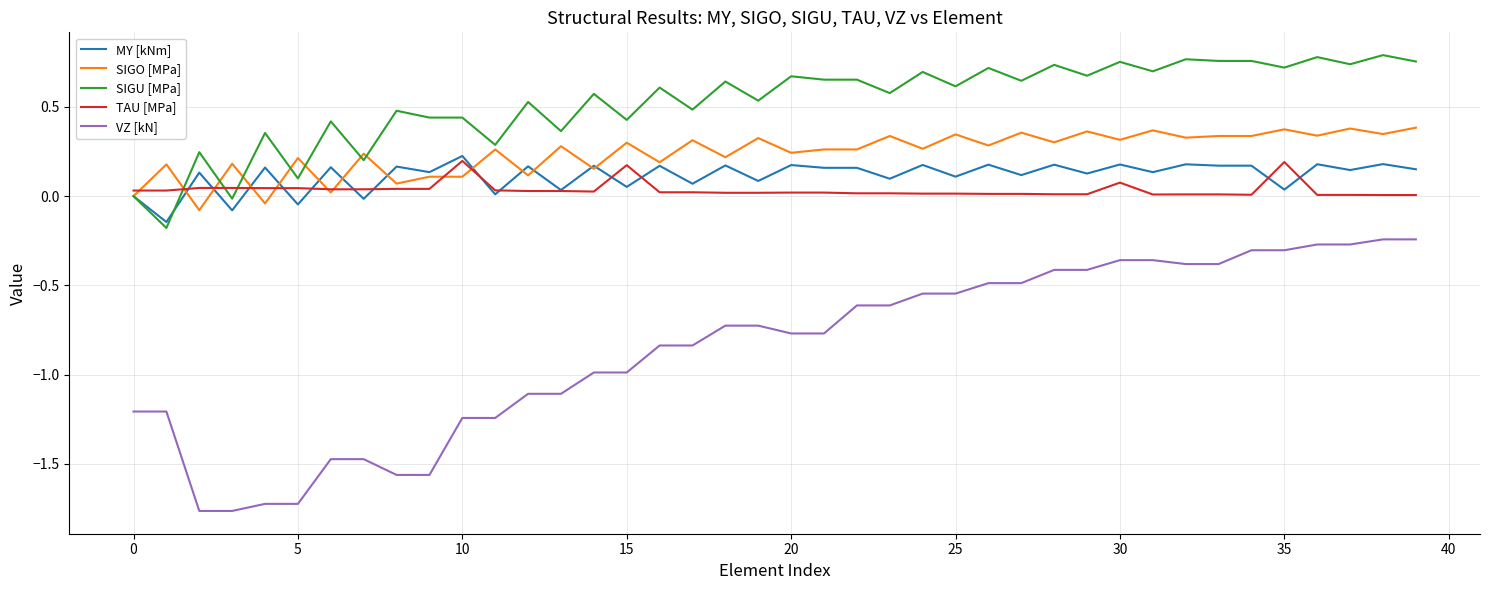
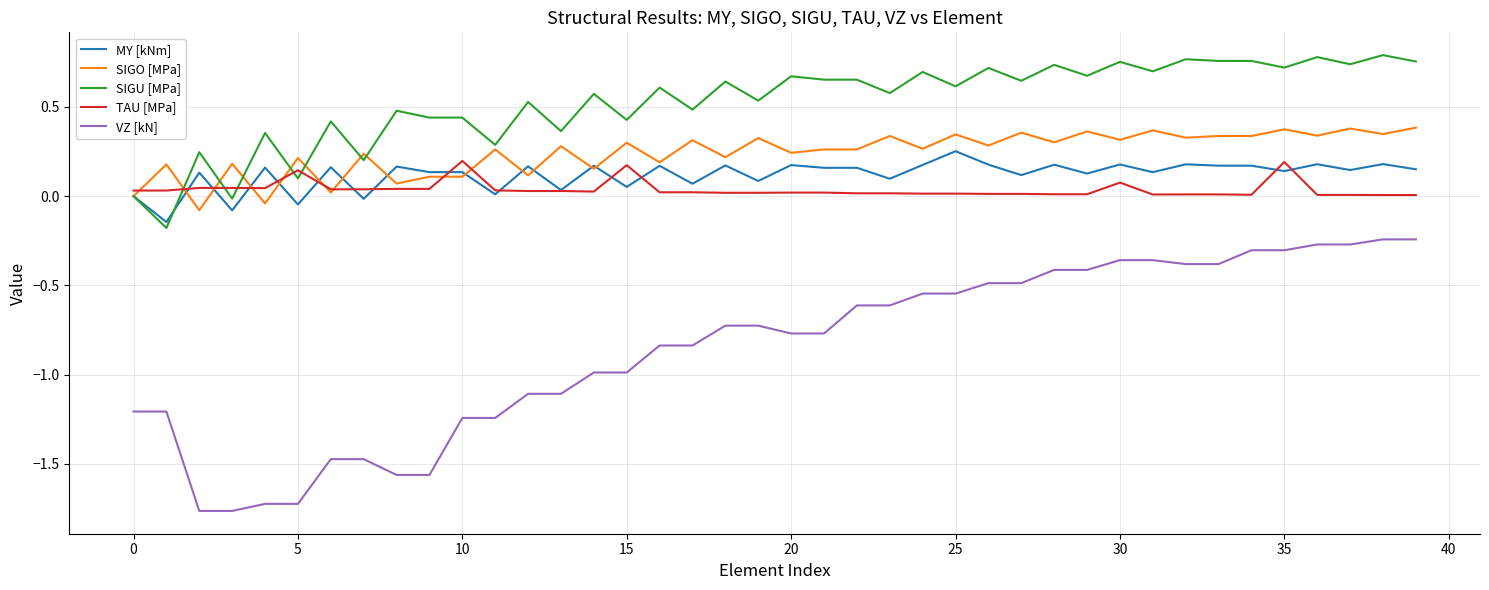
TAU [MPa], 5: 0.05 -> 0.15
MY [kNm], 10: 0.23 -> 0.13
MY [kNm], 25: 0.11 -> 0.25
MY [kNm], 35: 0.04 -> 0.14
